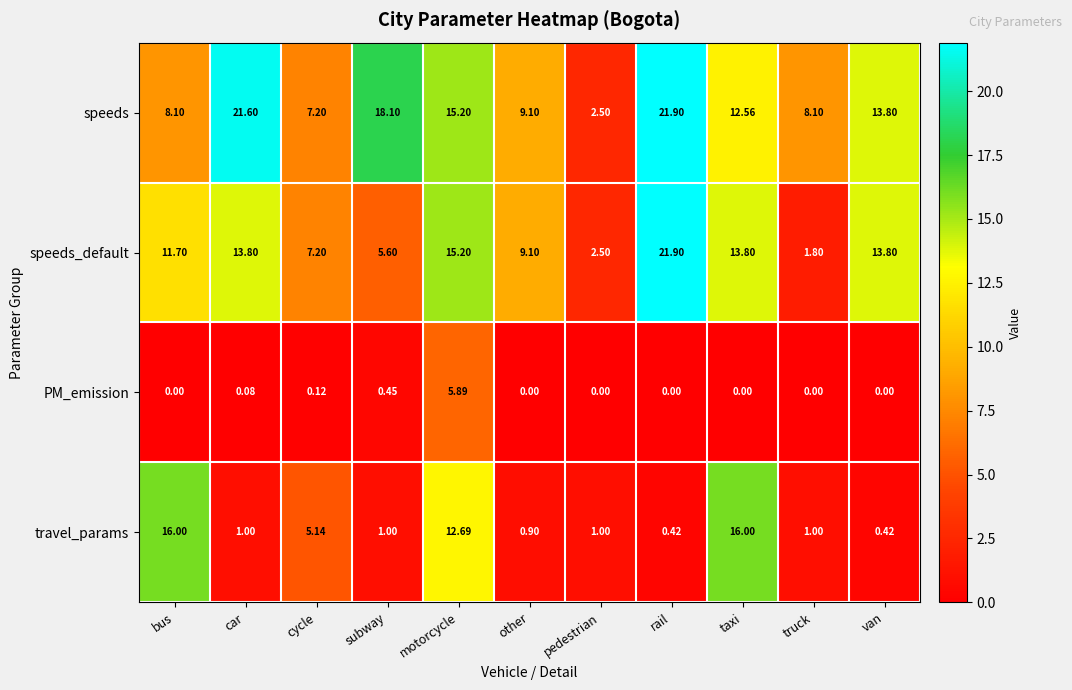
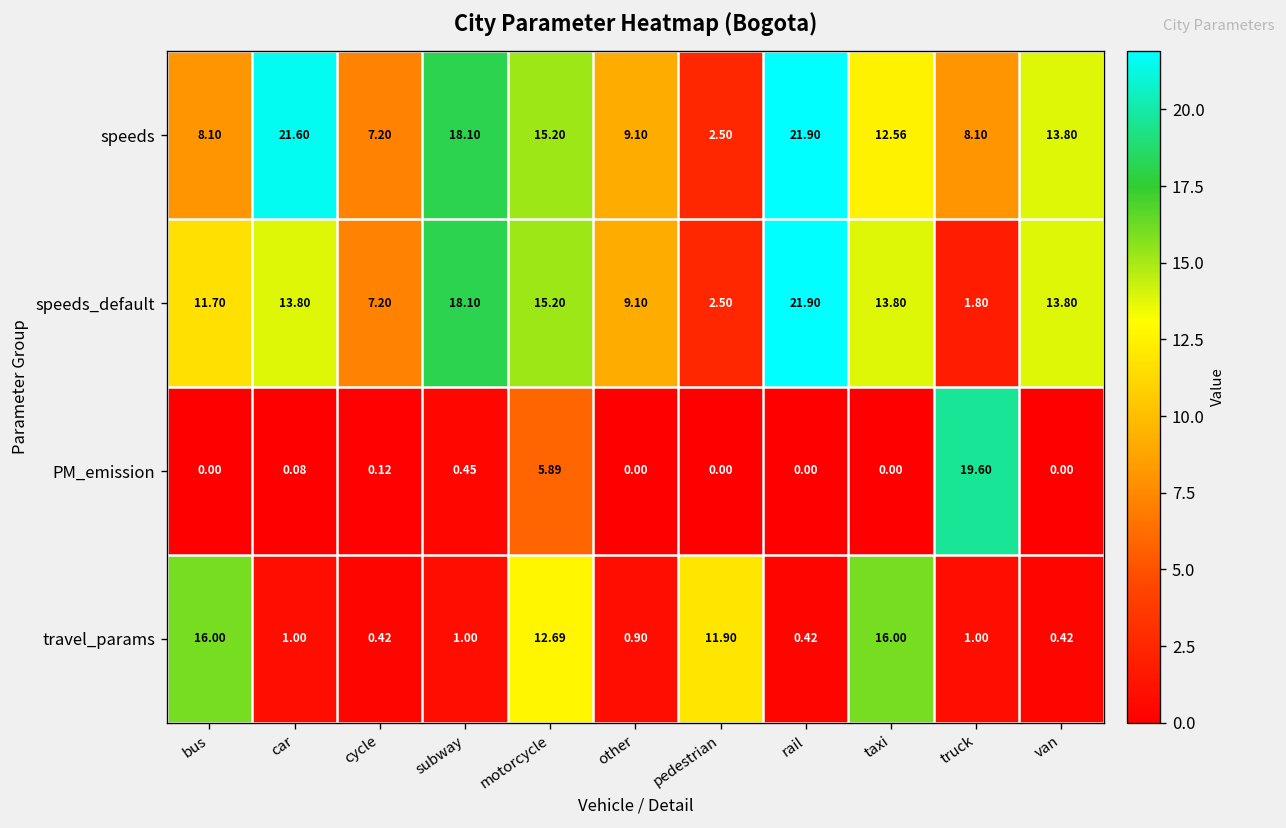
speeds_default, subway: 5.60 -> 18.10
PM_emission, truck: 0.00 -> 19.60
travel_params, cycle: 5.14 -> 0.42
travel_params, pedestrian: 1.00 -> 11.90
